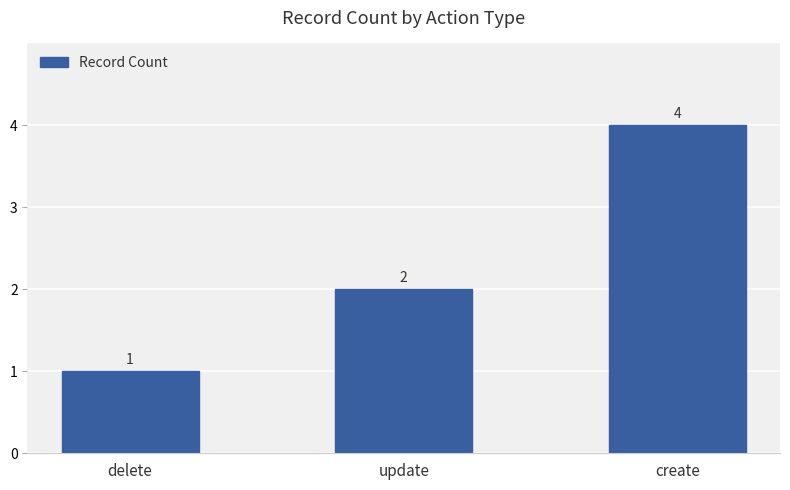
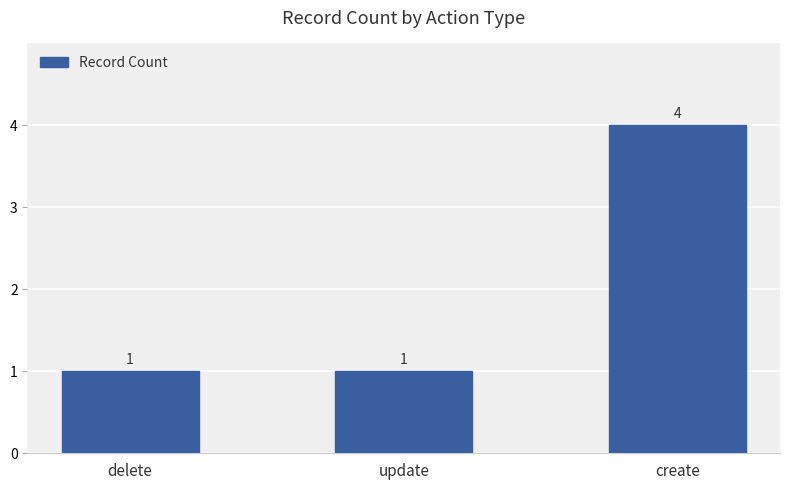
update: 2 -> 1
